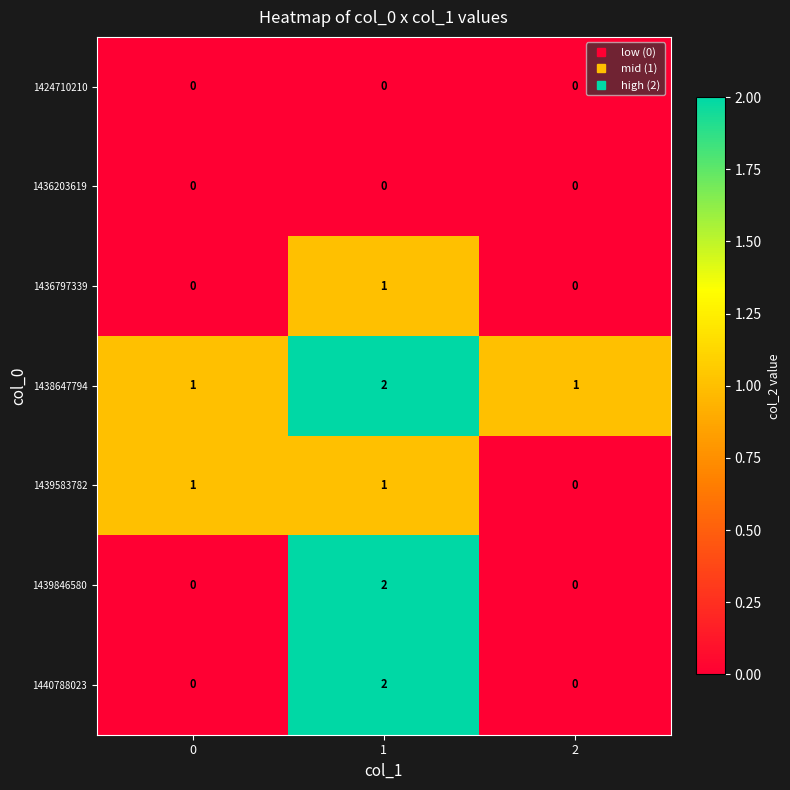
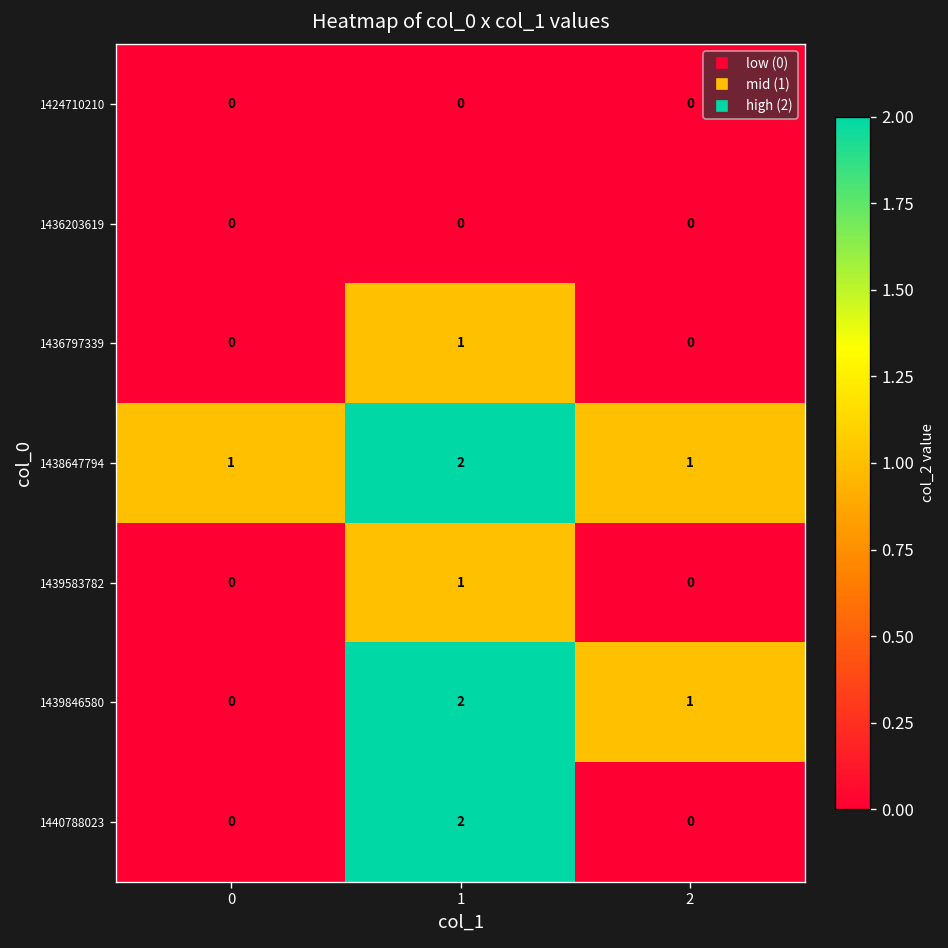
1439583782, 0: 1 -> 0
1439846580, 2: 0 -> 1
